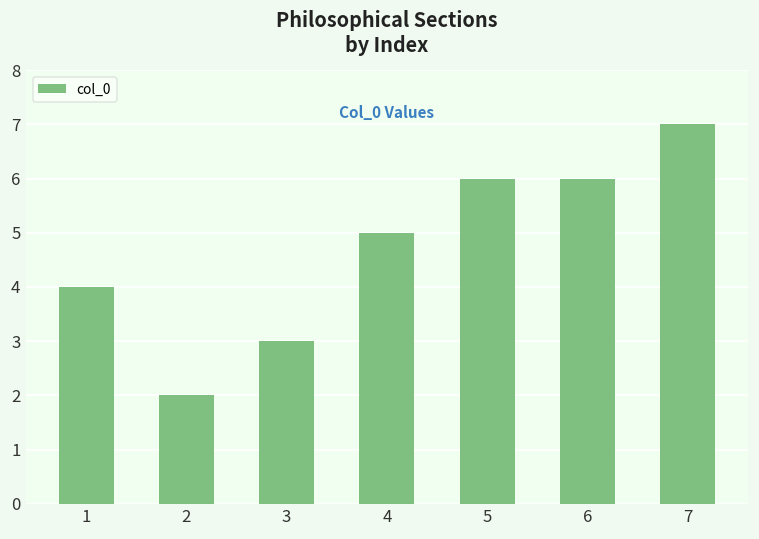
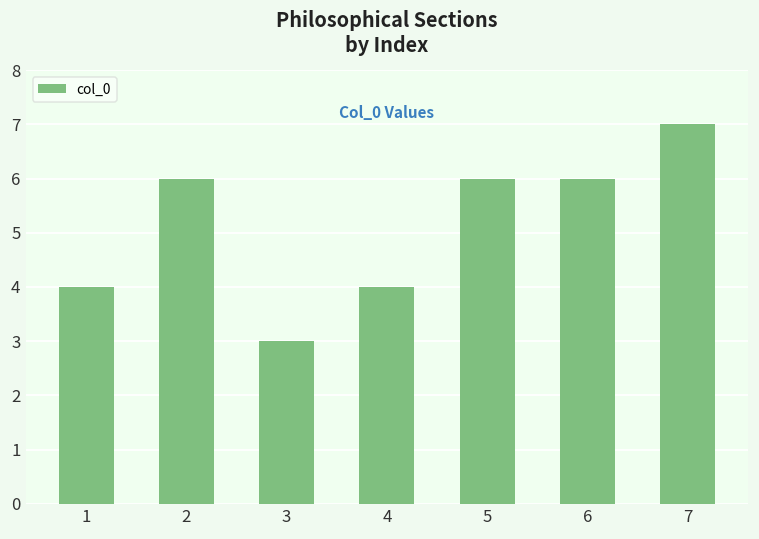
2: 2 -> 6
4: 5 -> 4
